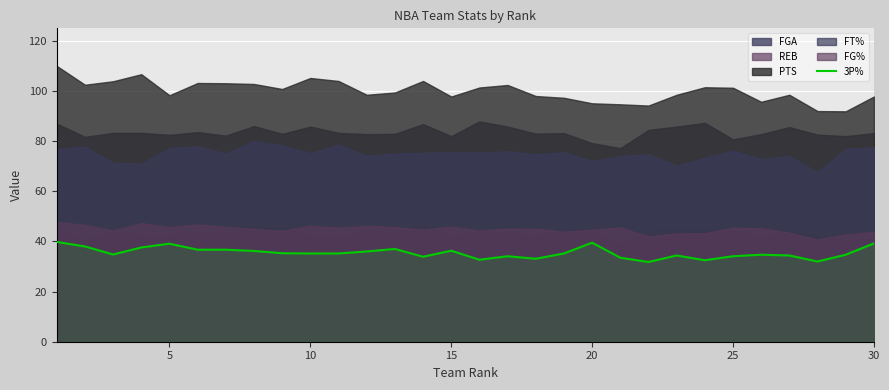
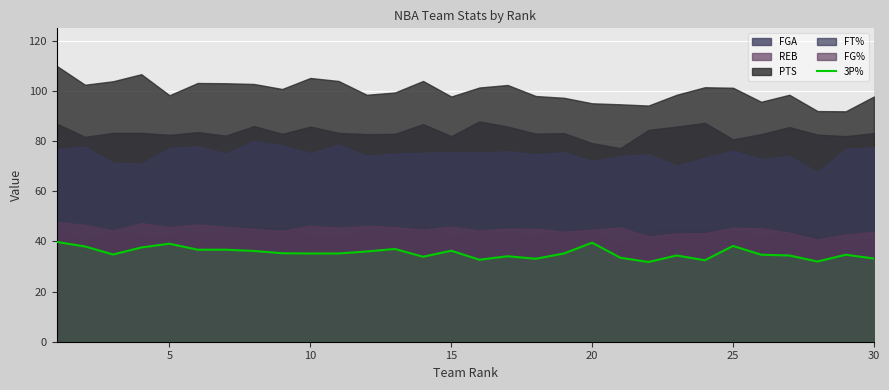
3P%, 25: 34 -> 38
3P%, 30: 39 -> 33
